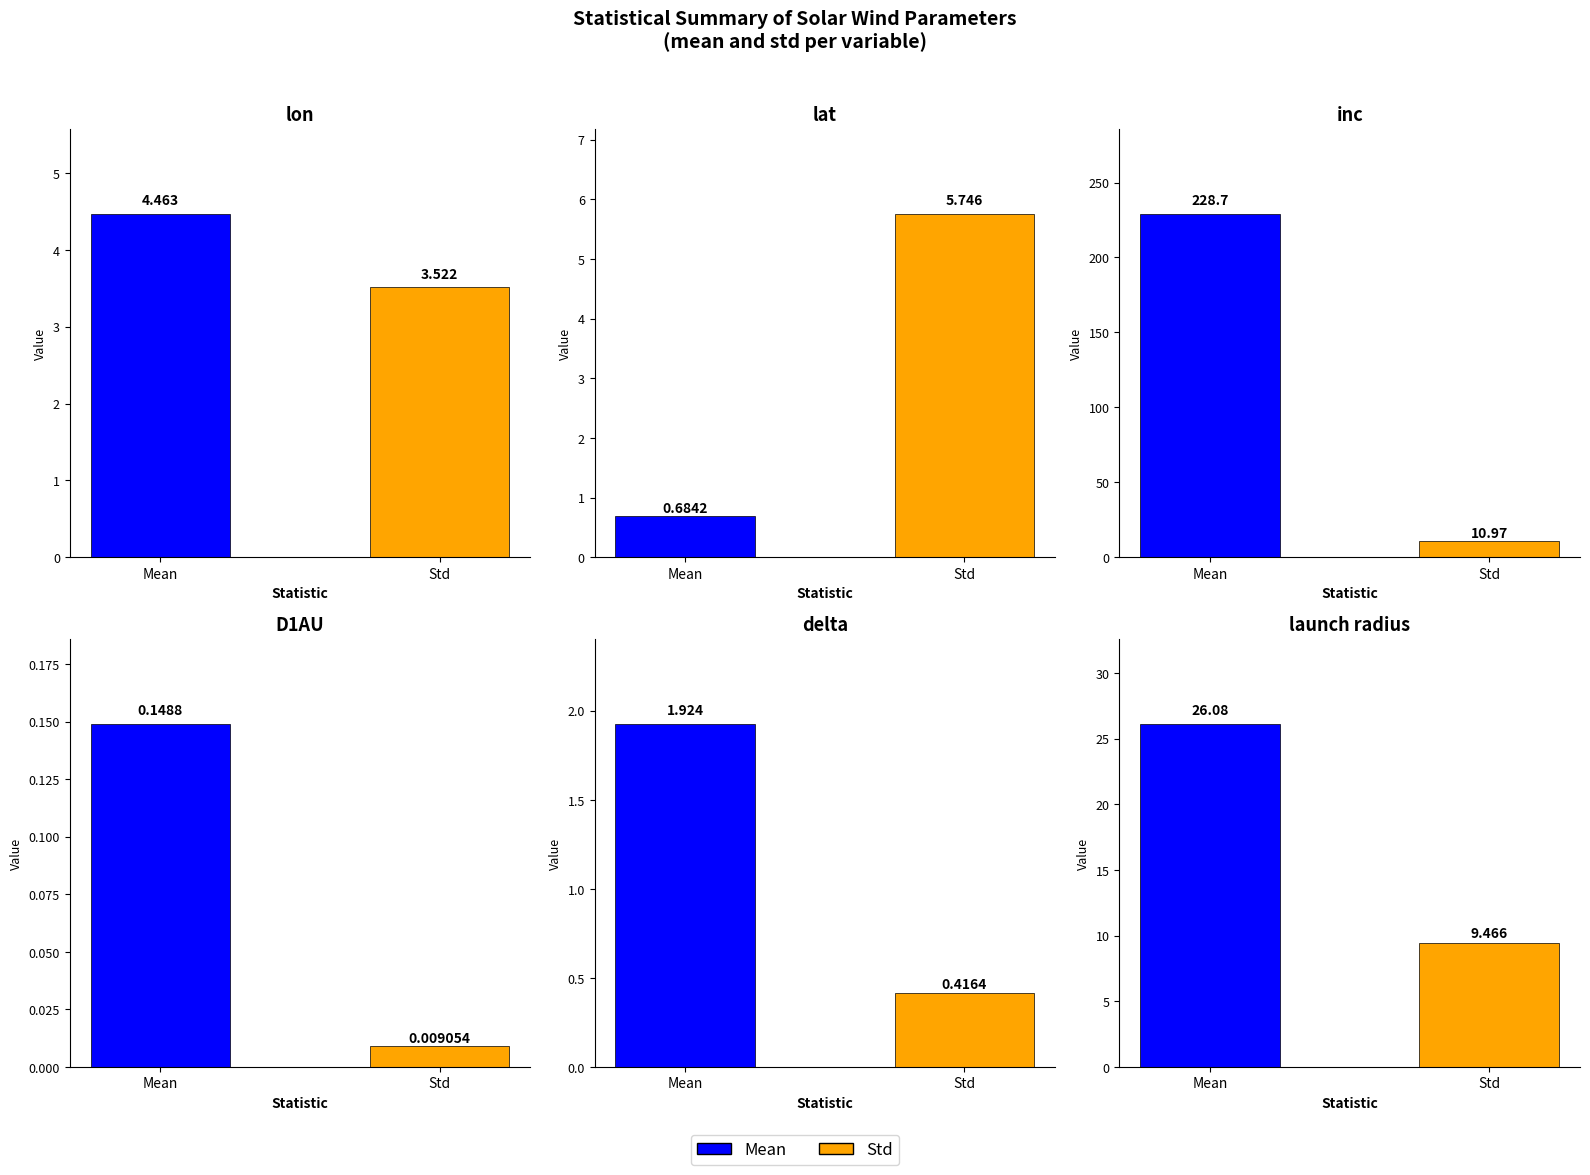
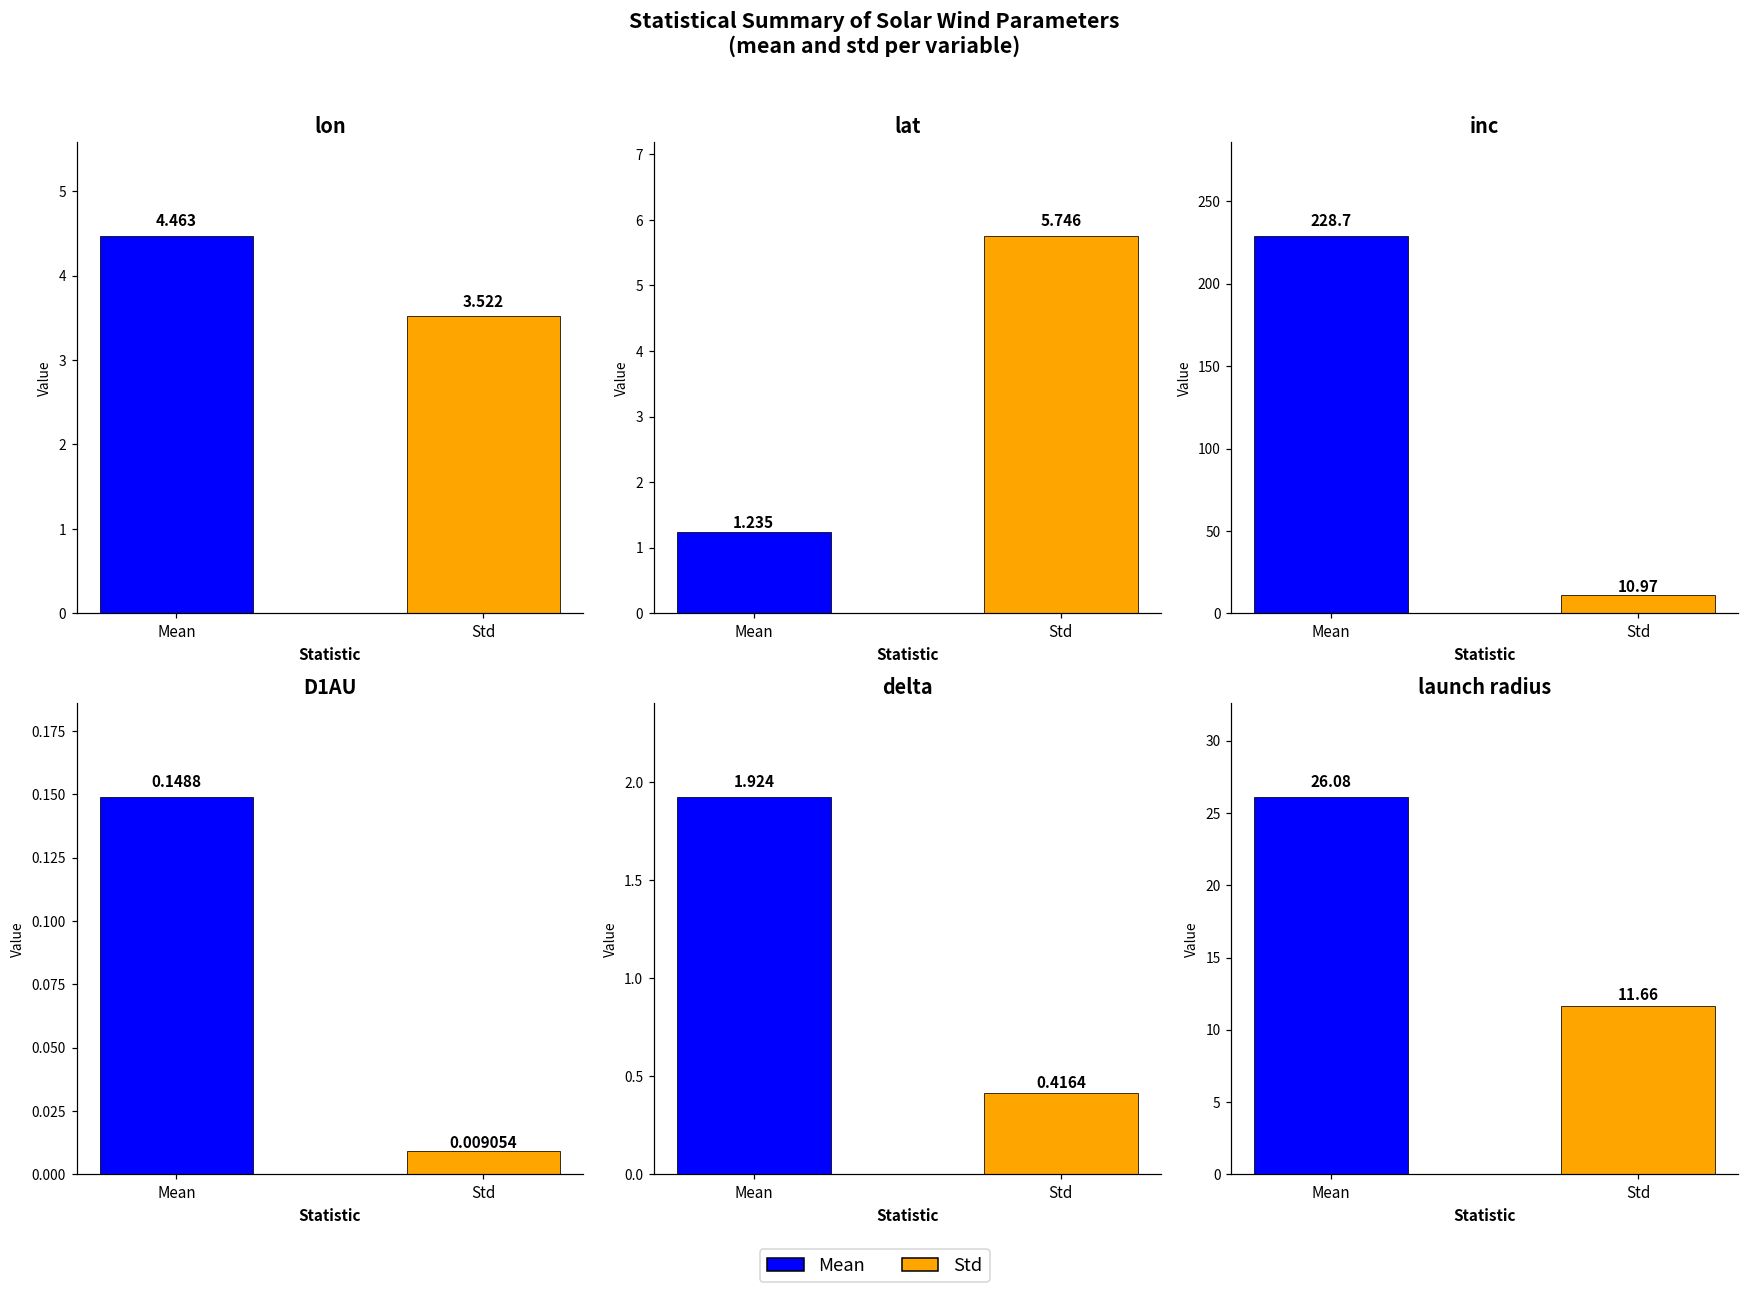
lat, Mean: 0.6842 -> 1.235
launch radius, Std: 9.466 -> 11.66
